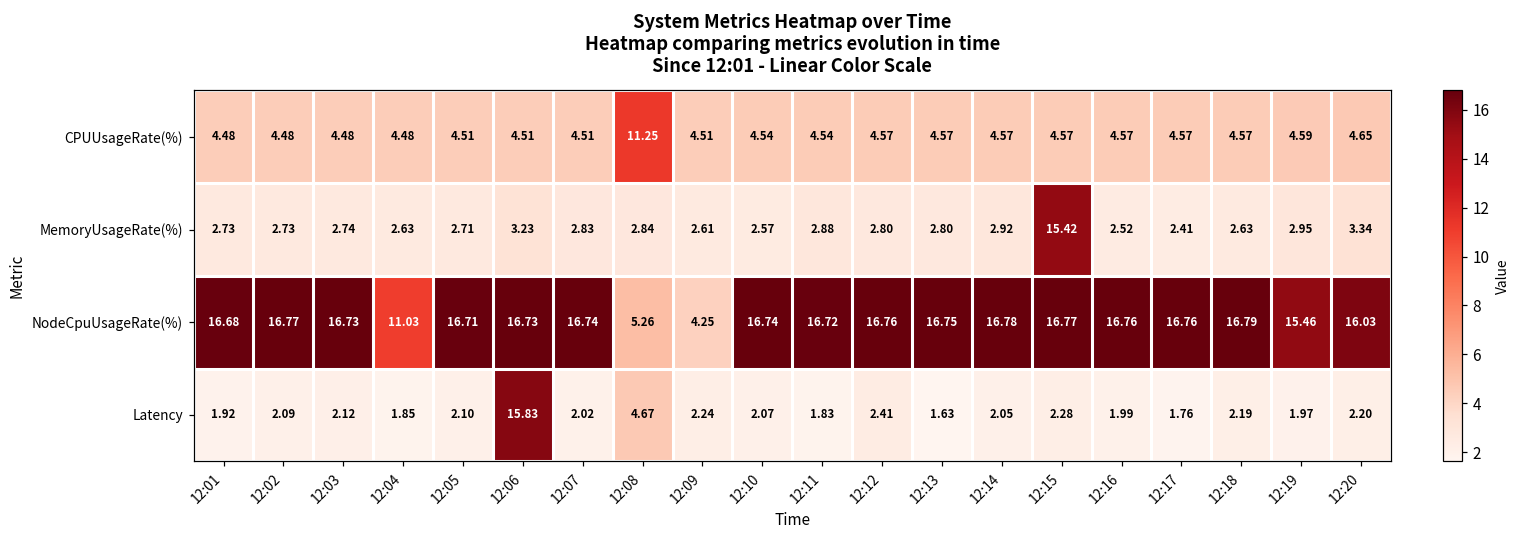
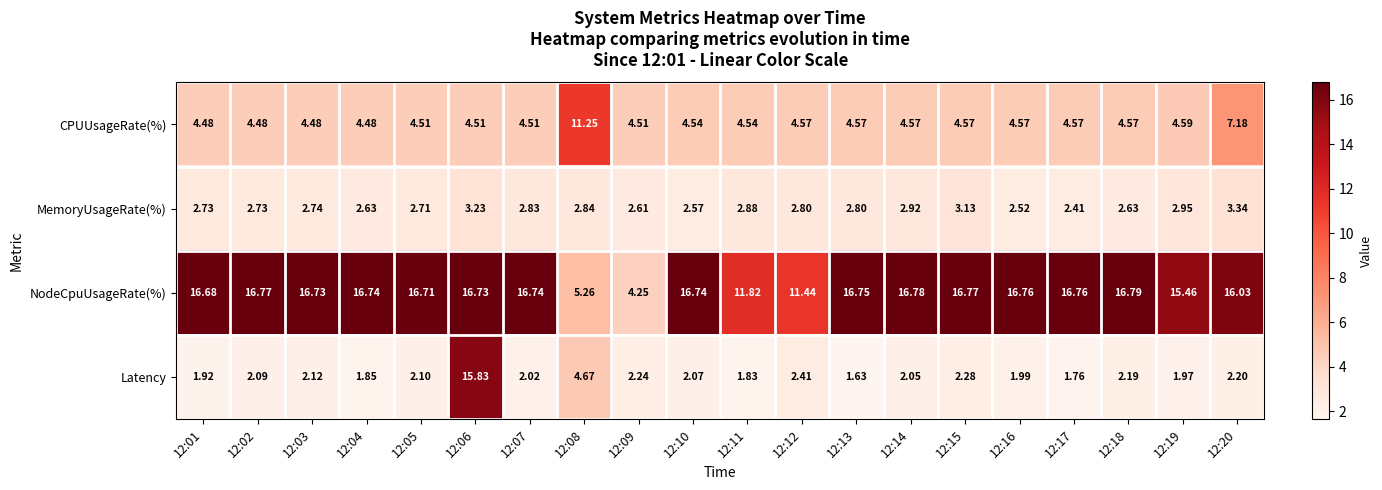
CPUUsageRate(%), 12:20: 4.65 -> 7.18
MemoryUsageRate(%), 12:15: 15.42 -> 3.13
NodeCpuUsageRate(%), 12:04: 11.03 -> 16.74
NodeCpuUsageRate(%), 12:11: 16.72 -> 11.82
NodeCpuUsageRate(%), 12:12: 16.76 -> 11.44
